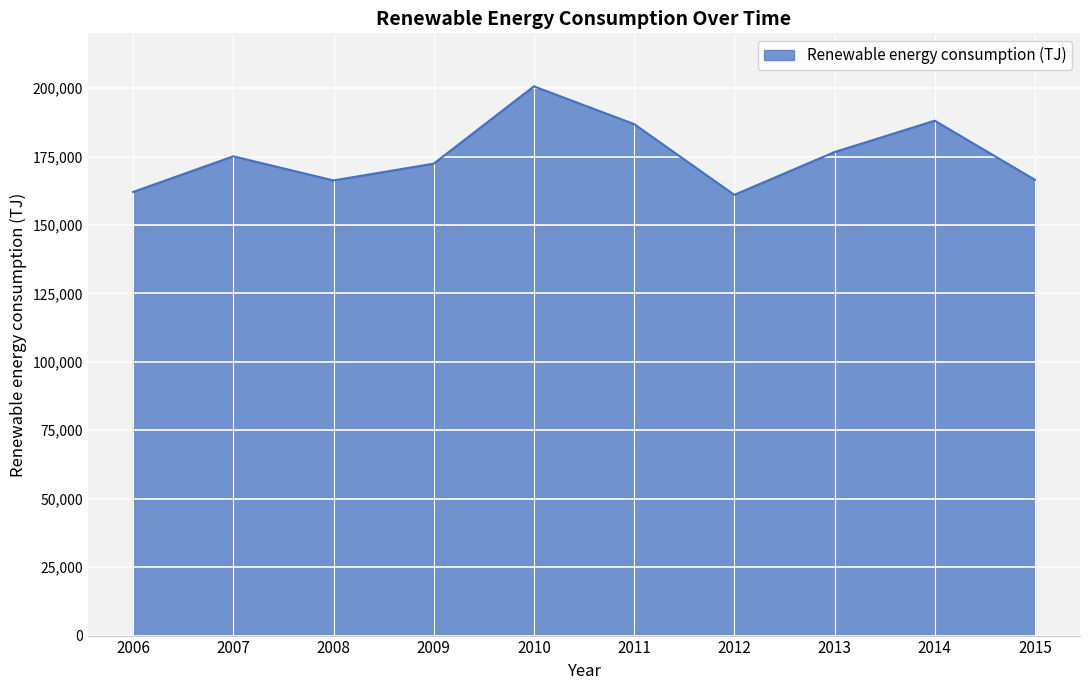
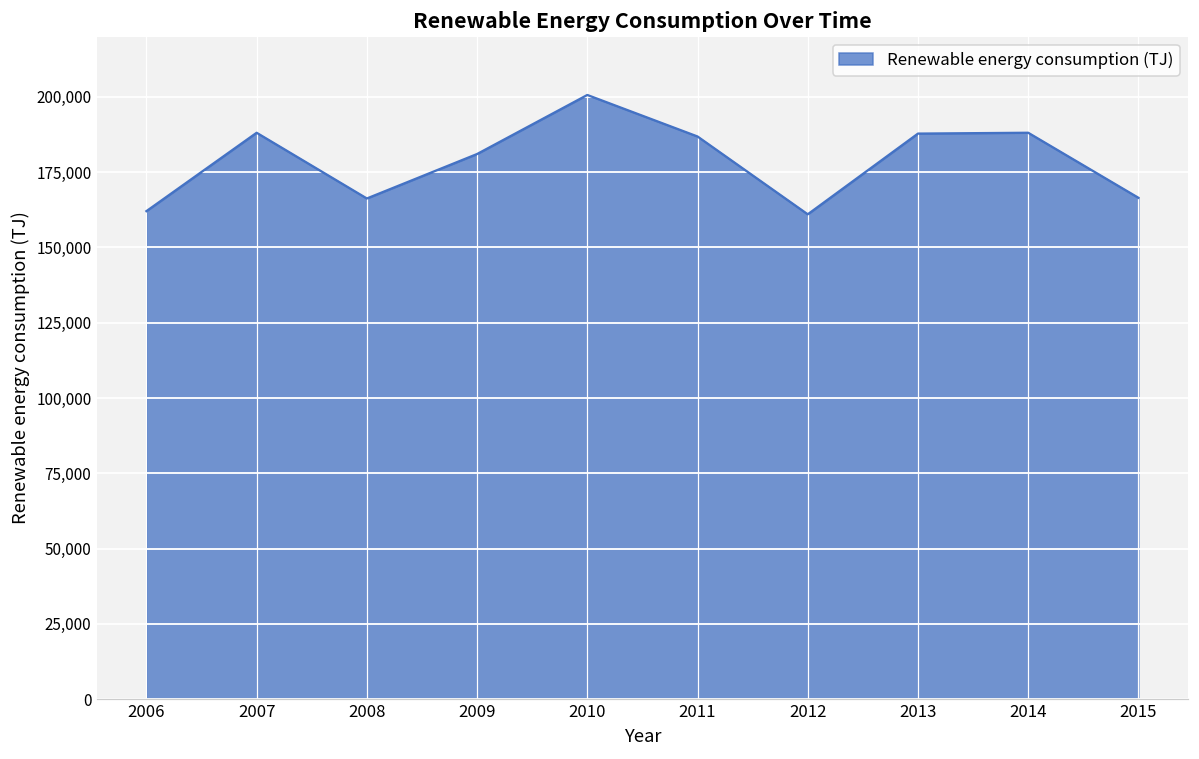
2007: 175,000 -> 188,000
2009: 172,000 -> 181,000
2013: 177,000 -> 188,000
